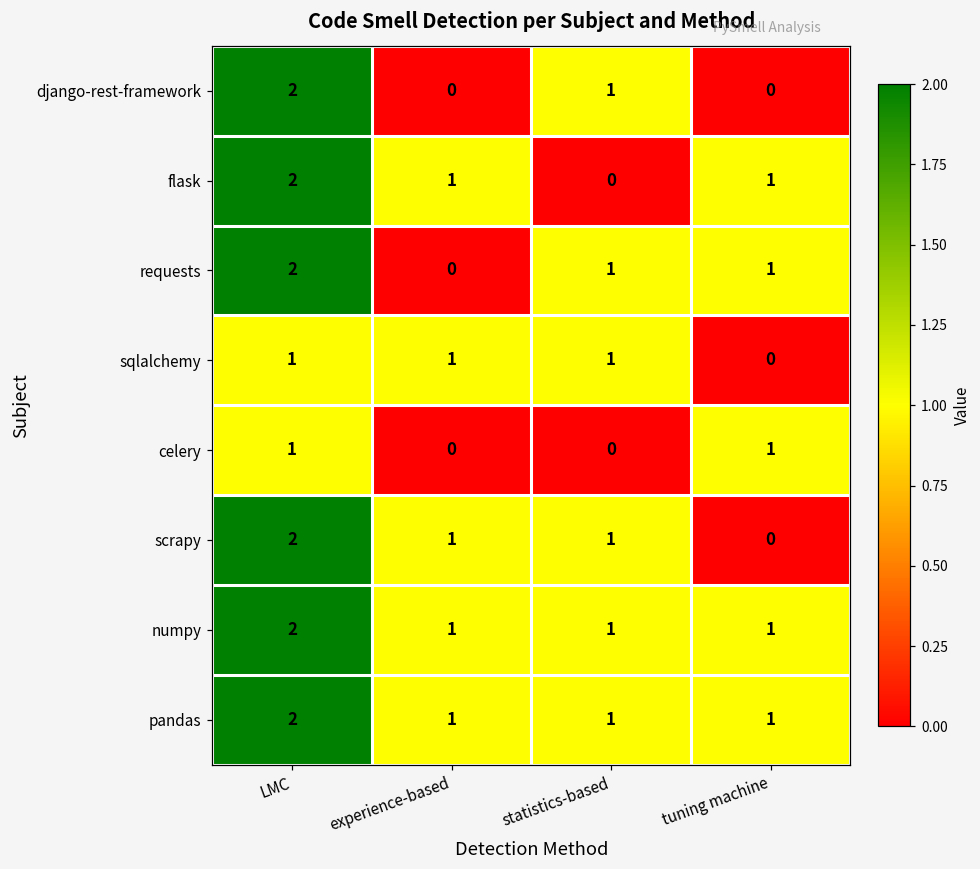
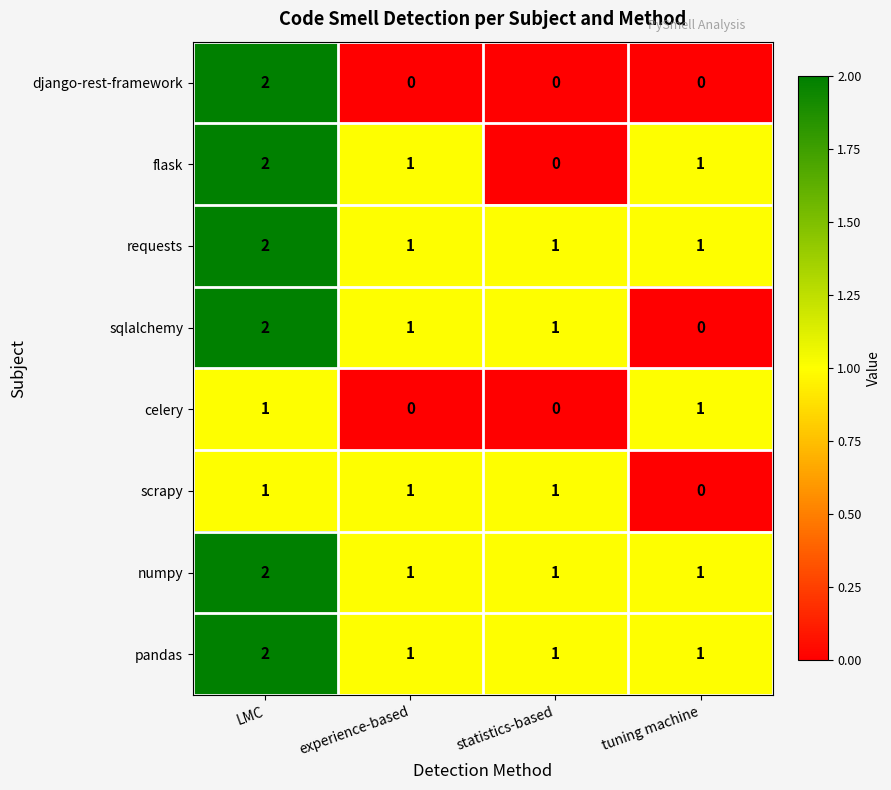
django-rest-framework, statistics-based: 1 -> 0
requests, experience-based: 0 -> 1
sqlalchemy, LMC: 1 -> 2
scrapy, LMC: 2 -> 1
